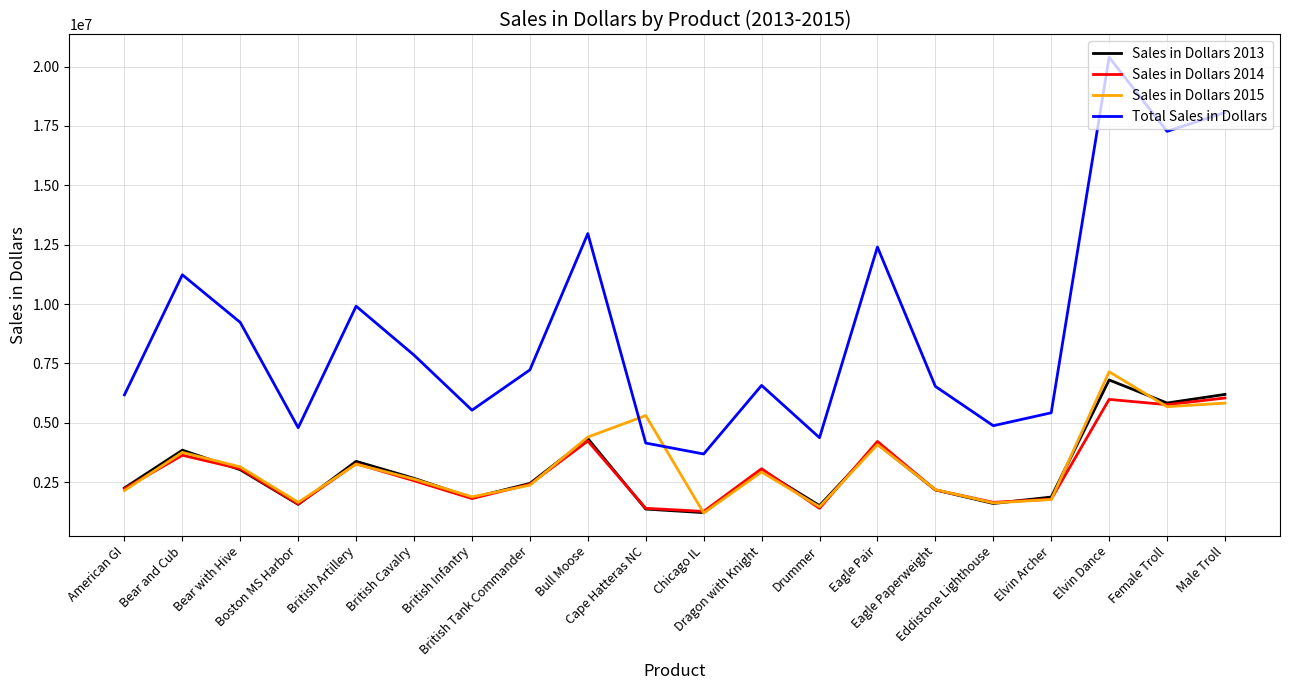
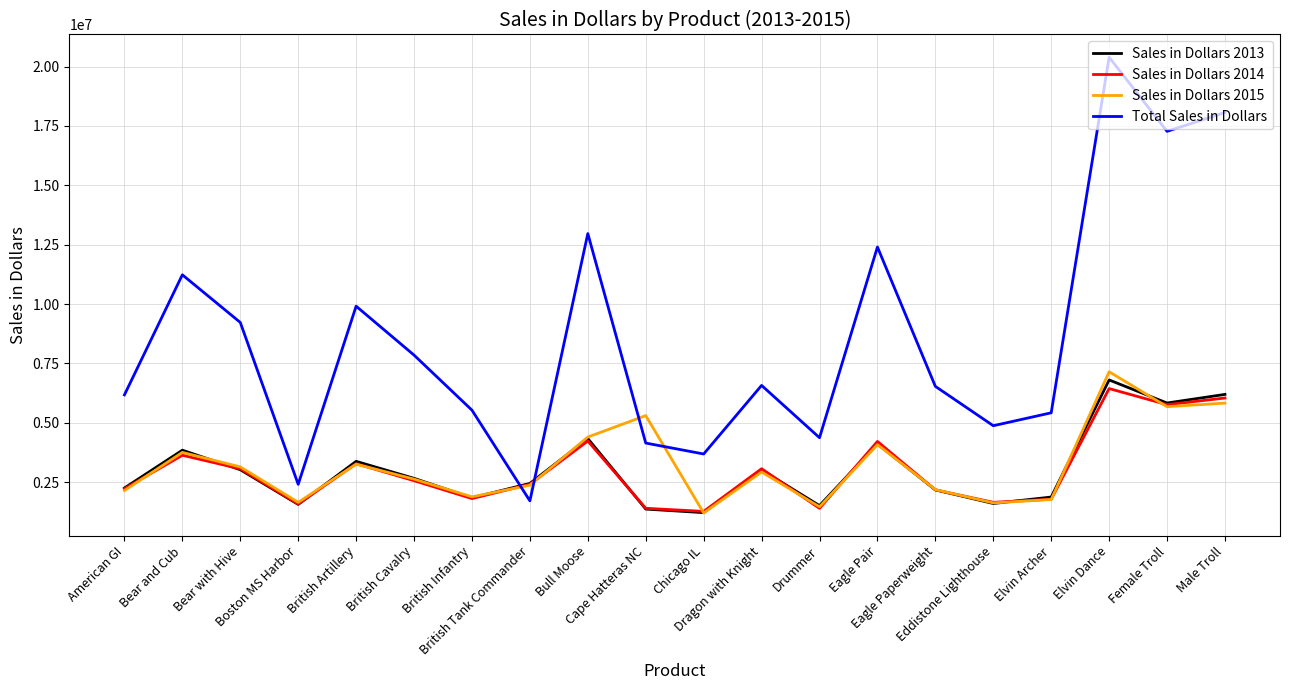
Total Sales in Dollars, Boston MS Harbor: 4800000 -> 2400000
Total Sales in Dollars, British Tank Commander: 7200000 -> 1700000
Sales in Dollars 2014, Elvin Dance: 6000000 -> 6400000
